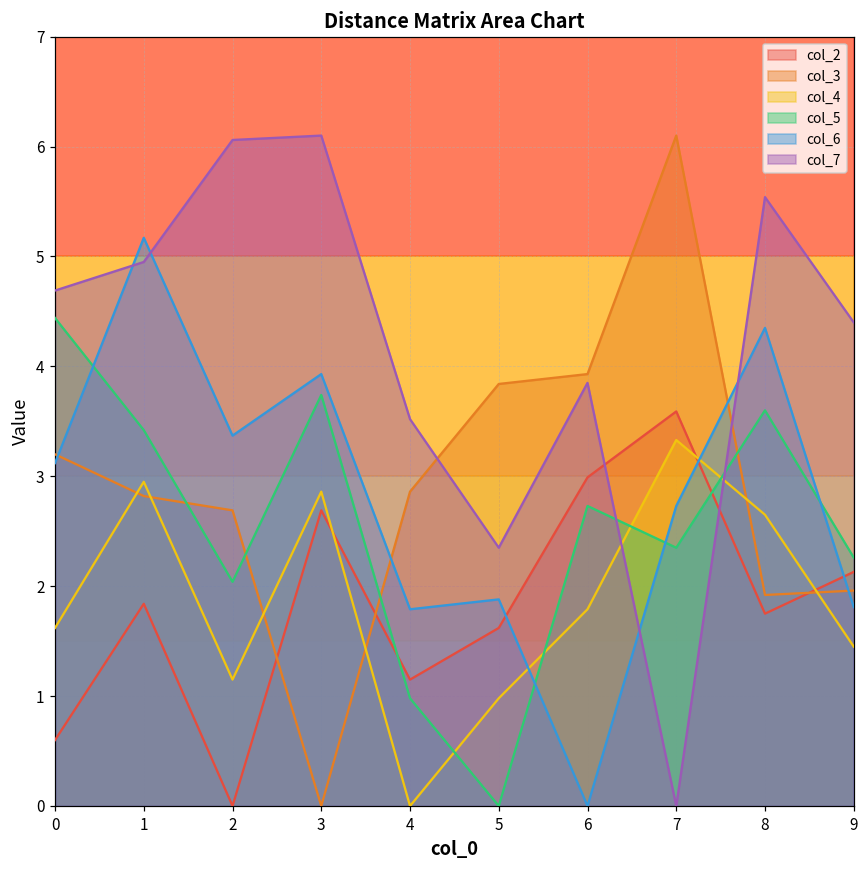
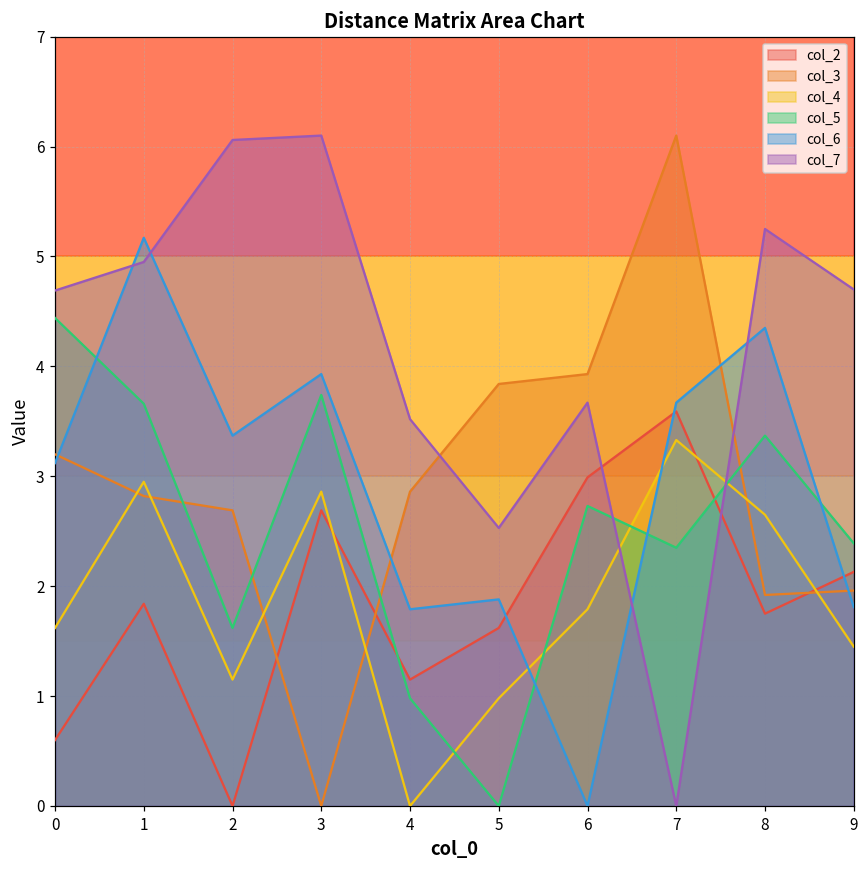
col_5, 1: 3.4 -> 3.7
col_5, 2: 2.0 -> 1.6
col_7, 5: 2.4 -> 2.5
col_7, 6: 3.9 -> 3.7
col_6, 7: 2.7 -> 3.7
col_5, 8: 3.6 -> 3.4
col_7, 8: 5.5 -> 5.3
col_5, 9: 2.3 -> 2.4
col_7, 9: 4.4 -> 4.7
